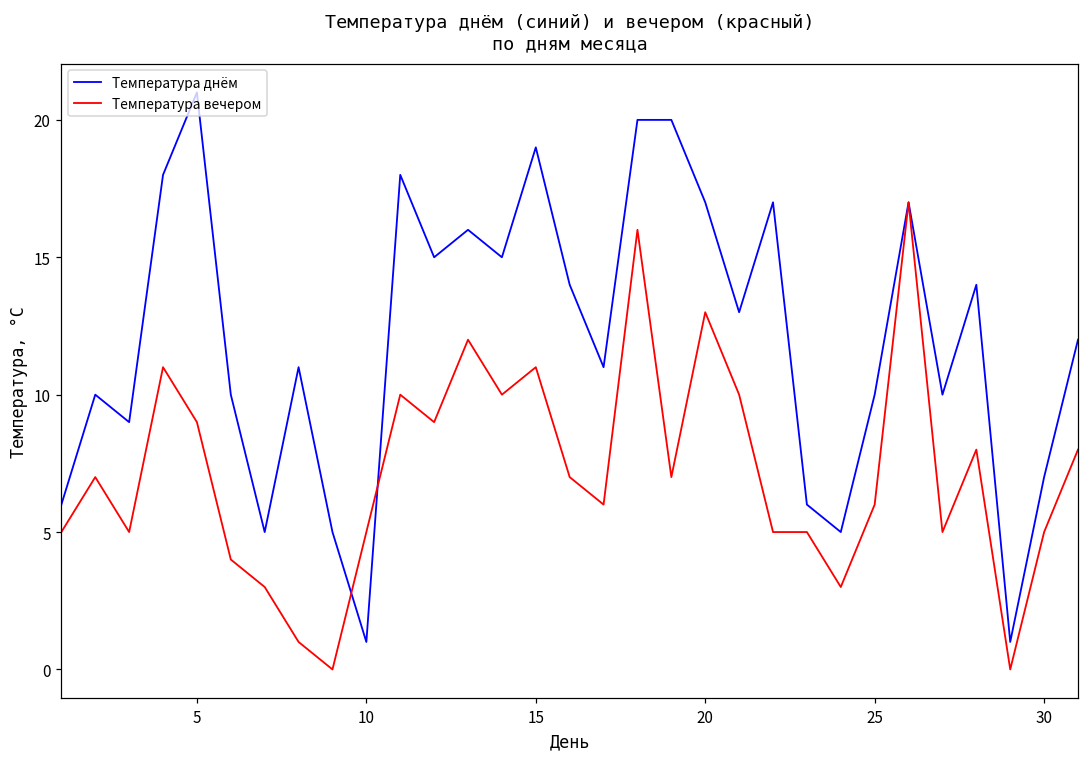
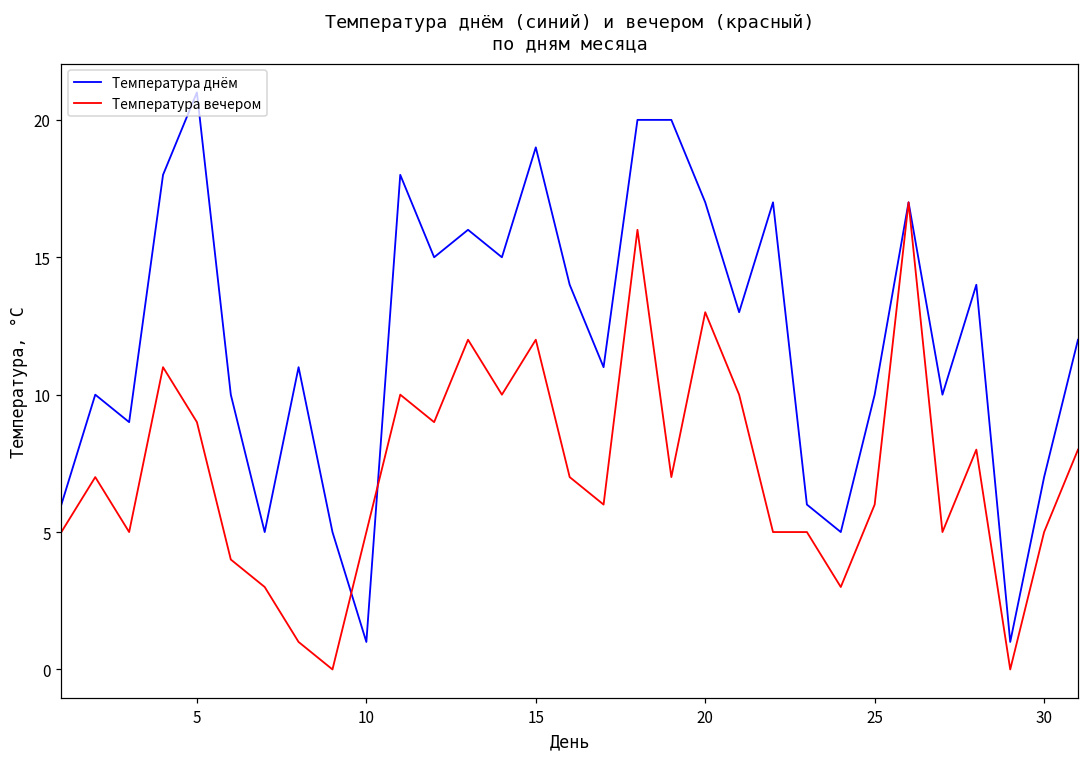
Температура вечером, 15: 11 -> 12
